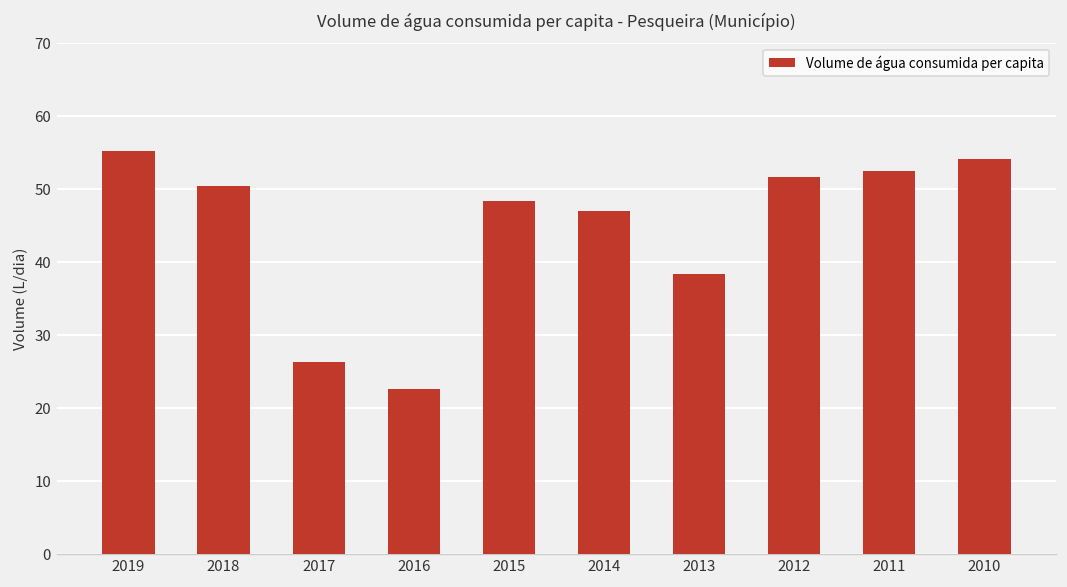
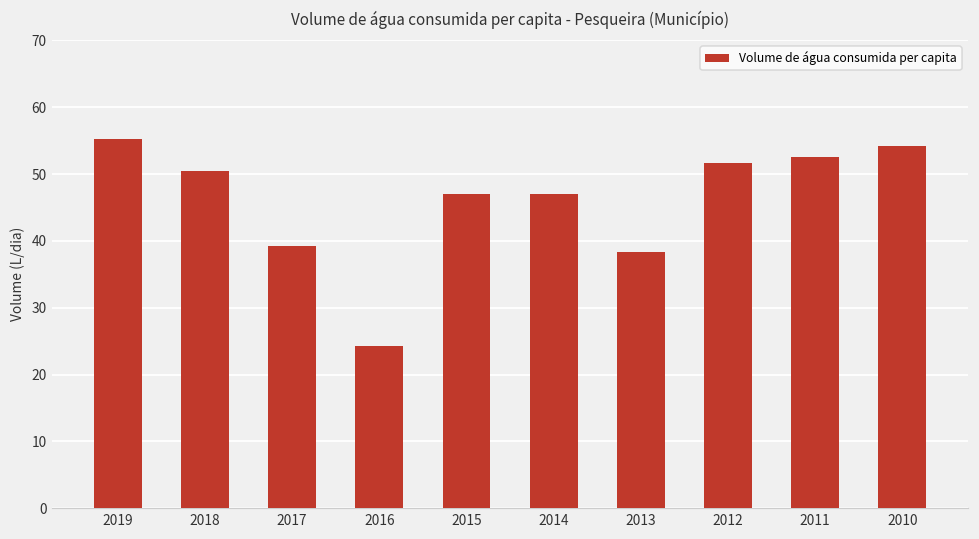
2017: 26 -> 39
2016: 23 -> 24
2015: 48 -> 47
